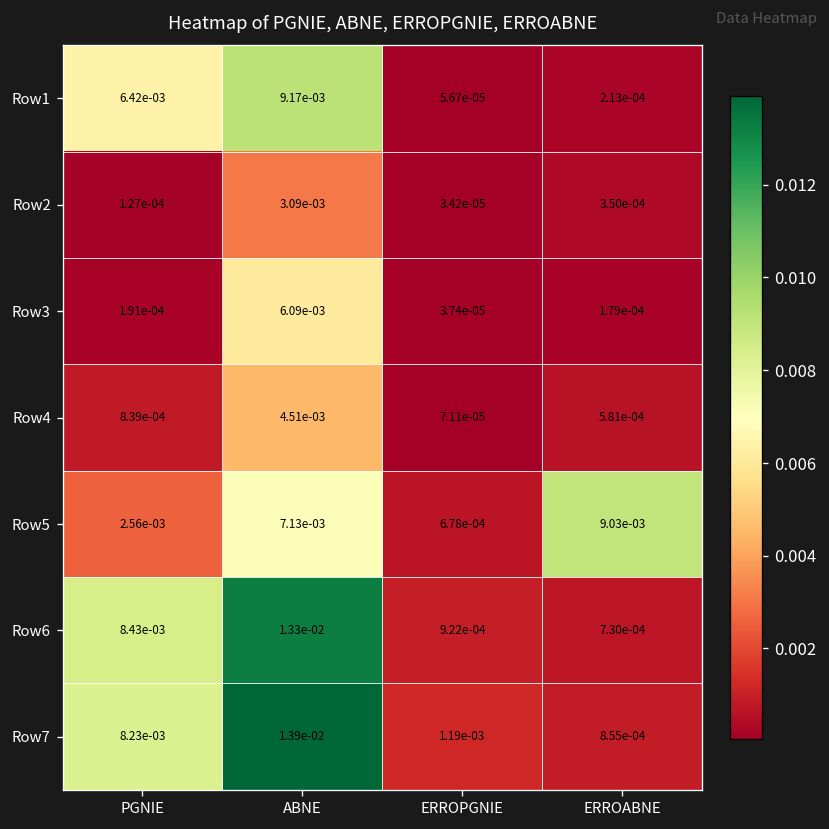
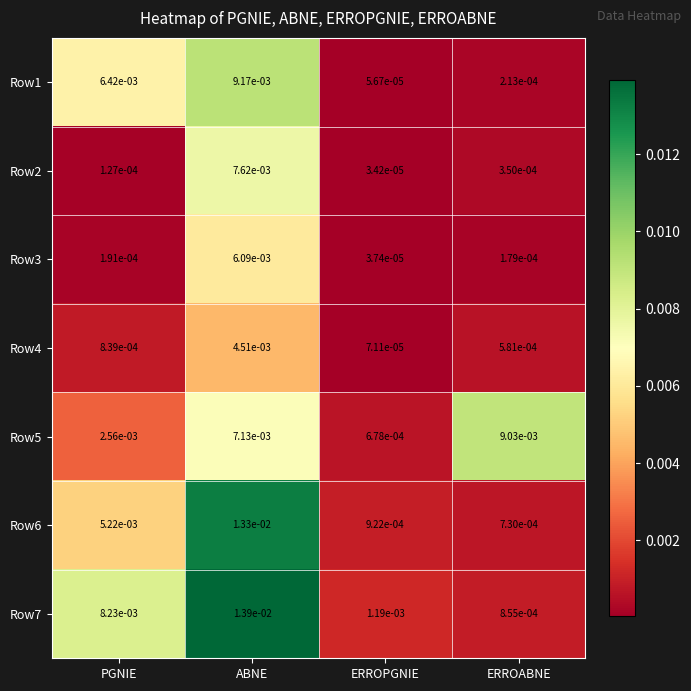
Row2, ABNE: 3.09e-03 -> 7.62e-03
Row6, PGNIE: 8.43e-03 -> 5.22e-03
